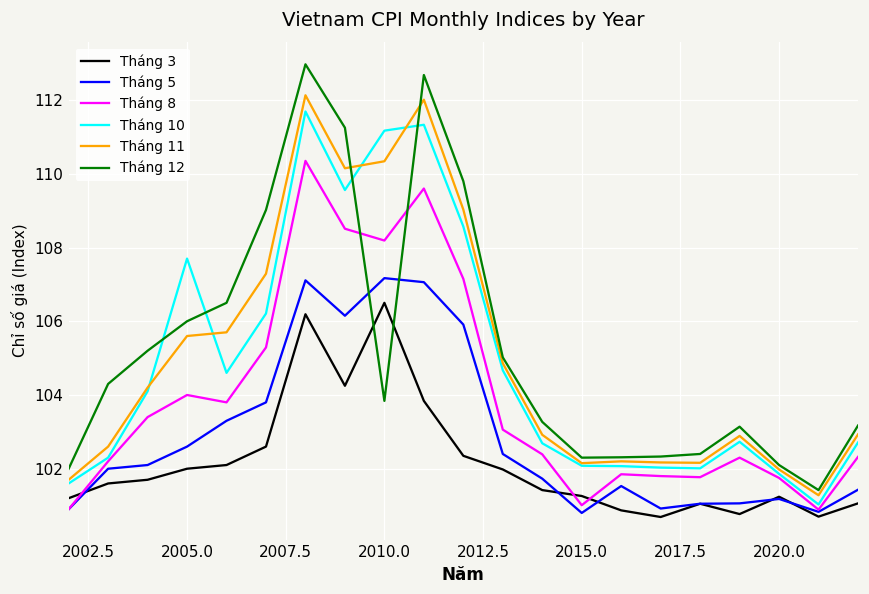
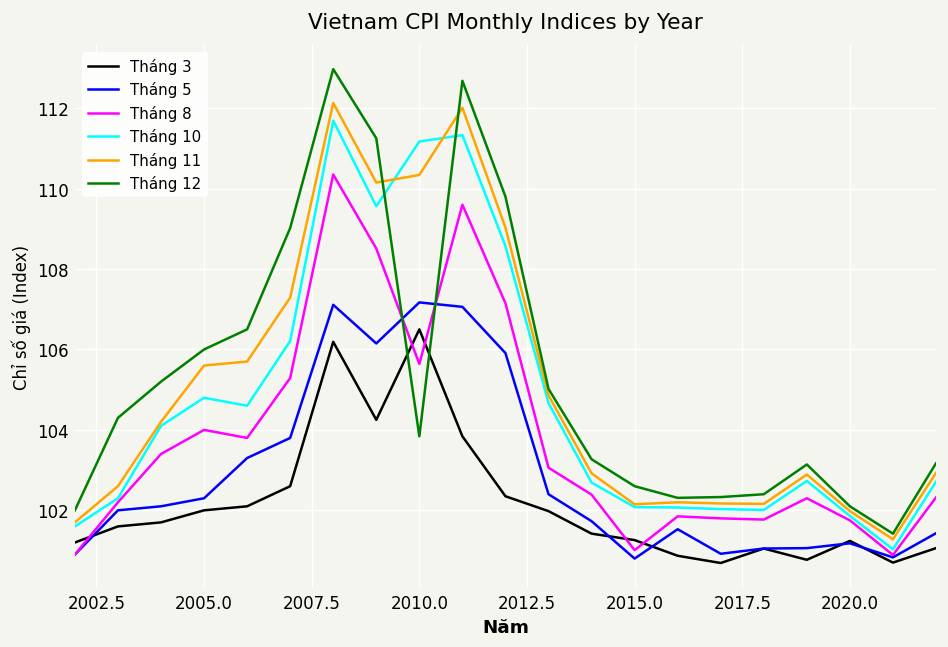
Tháng 5, 2005.0: 102.6 -> 102.3
Tháng 10, 2005.0: 107.7 -> 104.8
Tháng 8, 2010.0: 108.2 -> 105.6
Tháng 12, 2015.0: 102.3 -> 102.6
